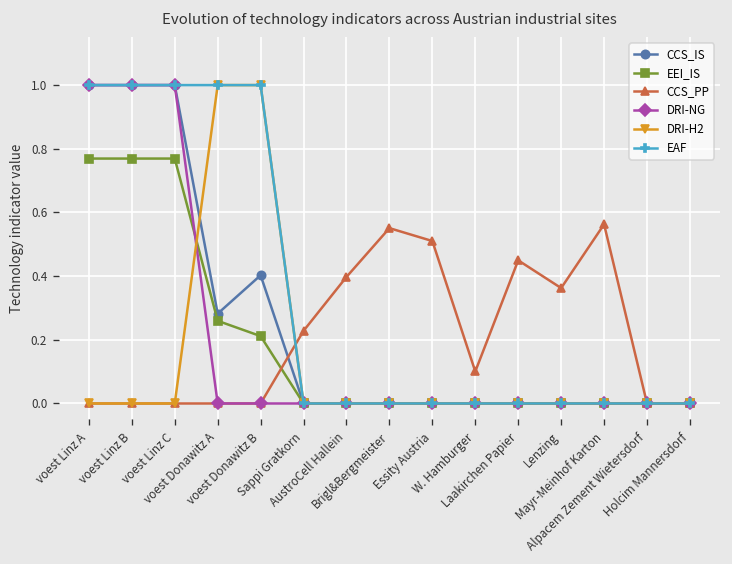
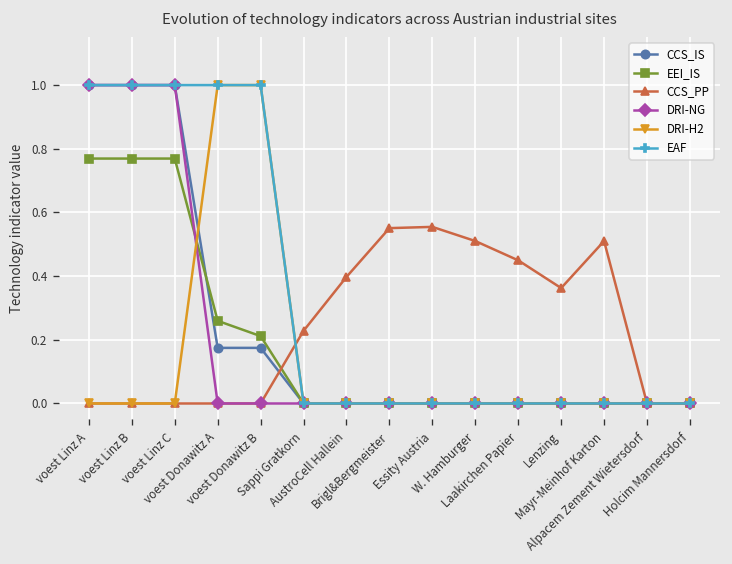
CCS_IS, voest Donawitz A: 0.28 -> 0.17
CCS_IS, voest Donawitz B: 0.40 -> 0.17
CCS_PP, Essity Austria: 0.51 -> 0.55
CCS_PP, W. Hamburger: 0.10 -> 0.51
CCS_PP, Mayr-Meinhof Karton: 0.56 -> 0.51
